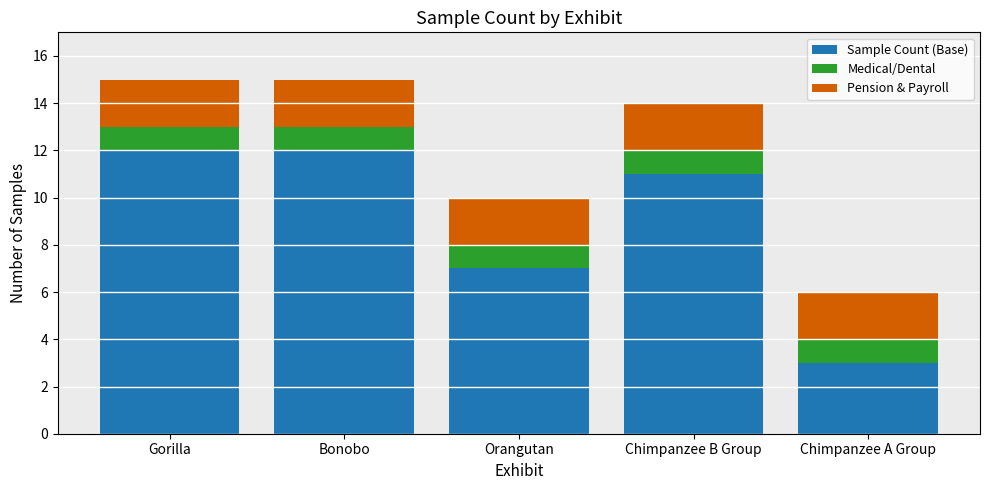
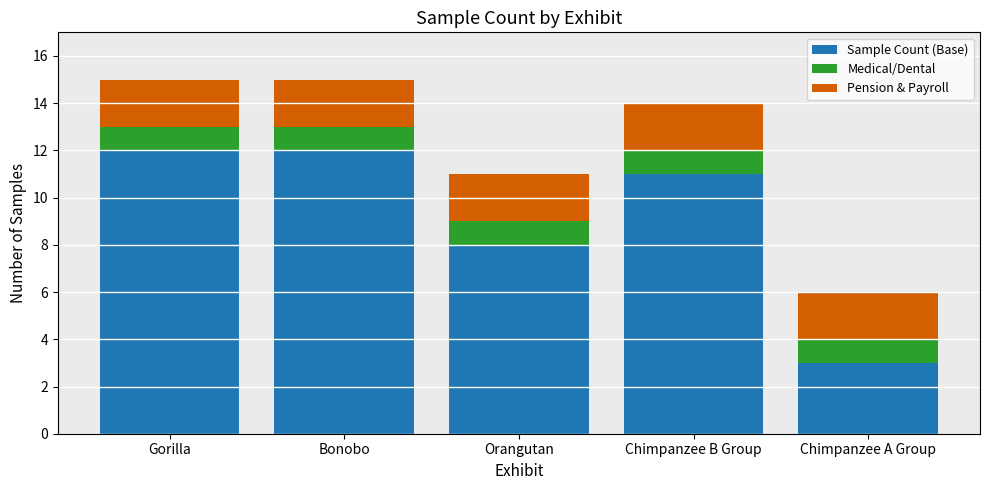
Sample Count (Base), Orangutan: 7.0 -> 8.0
